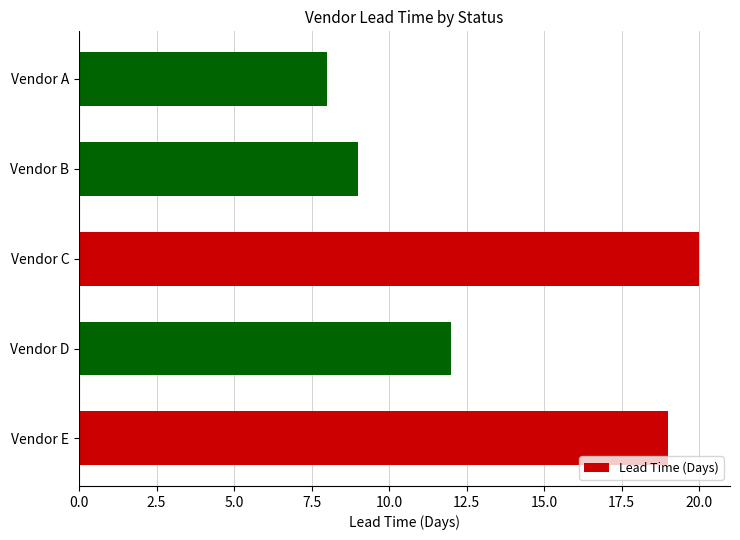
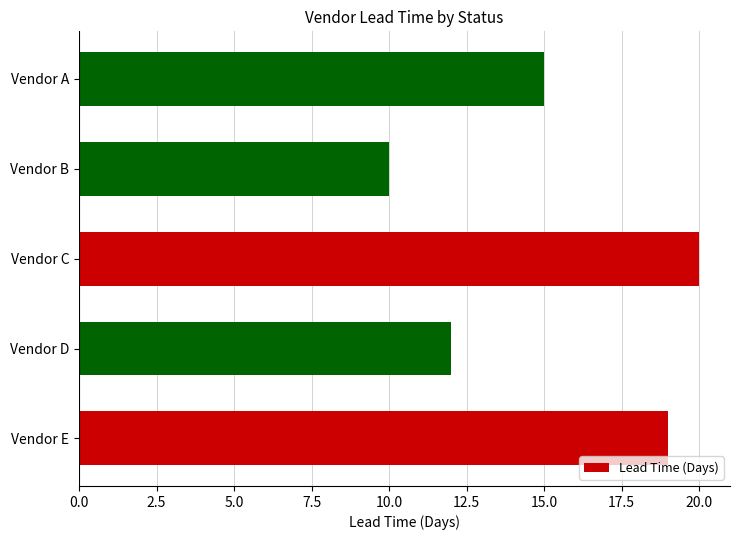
Vendor A: 8 -> 15
Vendor B: 9 -> 10
